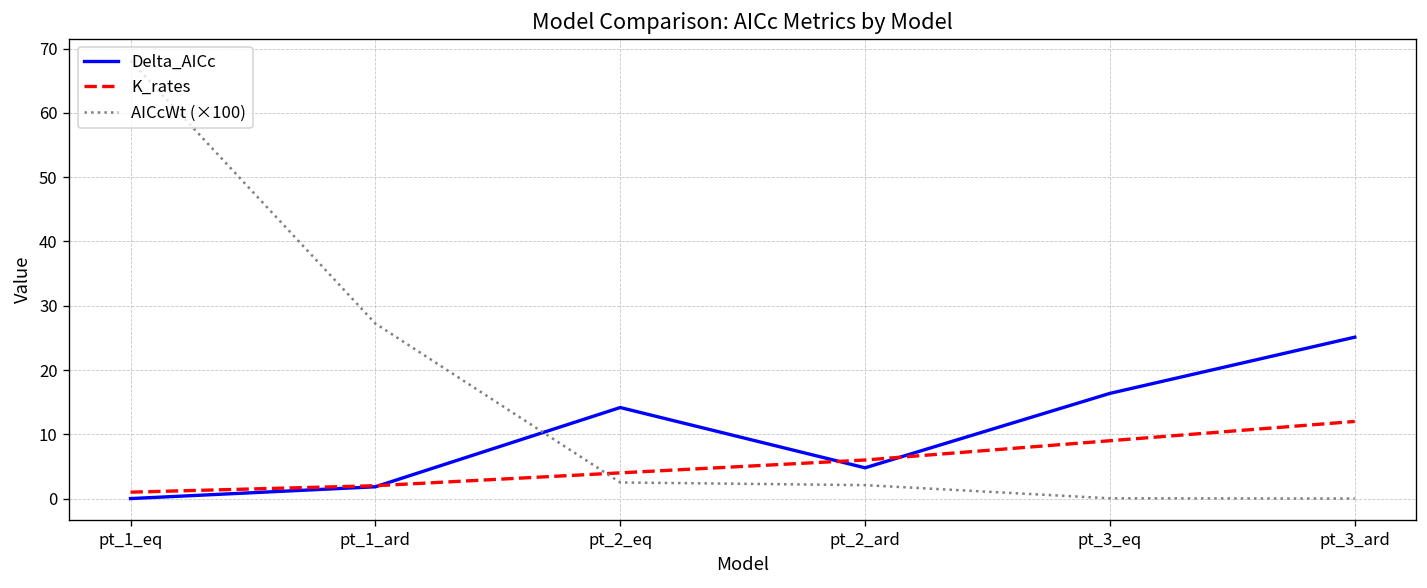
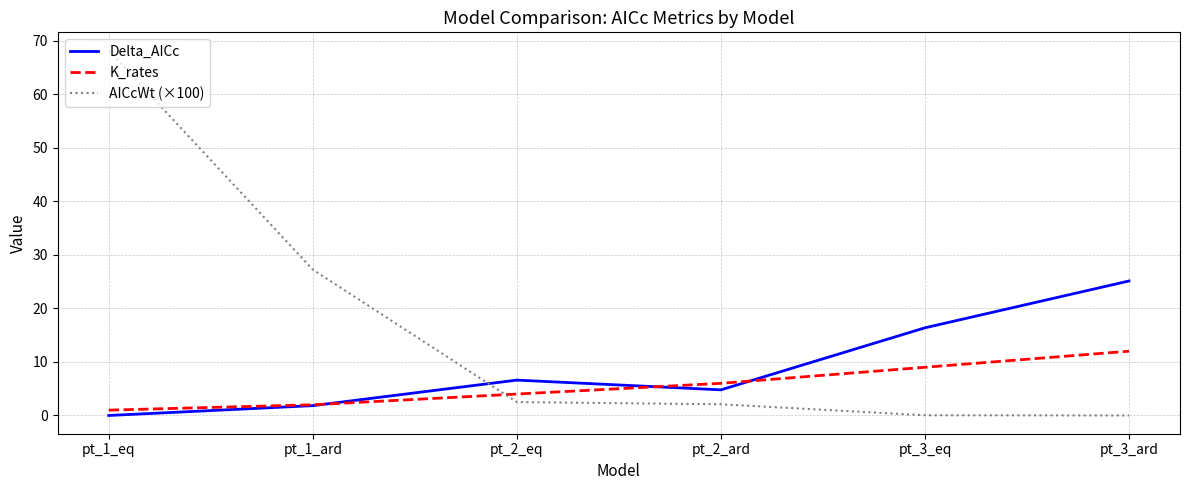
Delta_AICc, pt_2_eq: 14 -> 7
